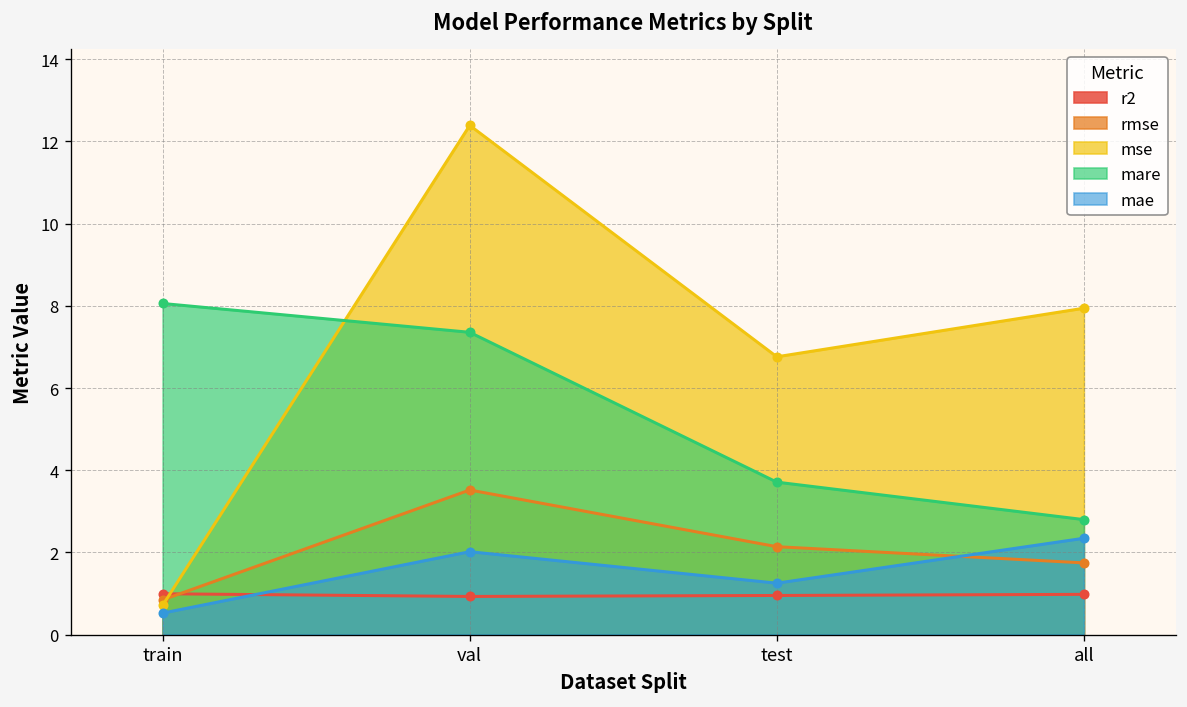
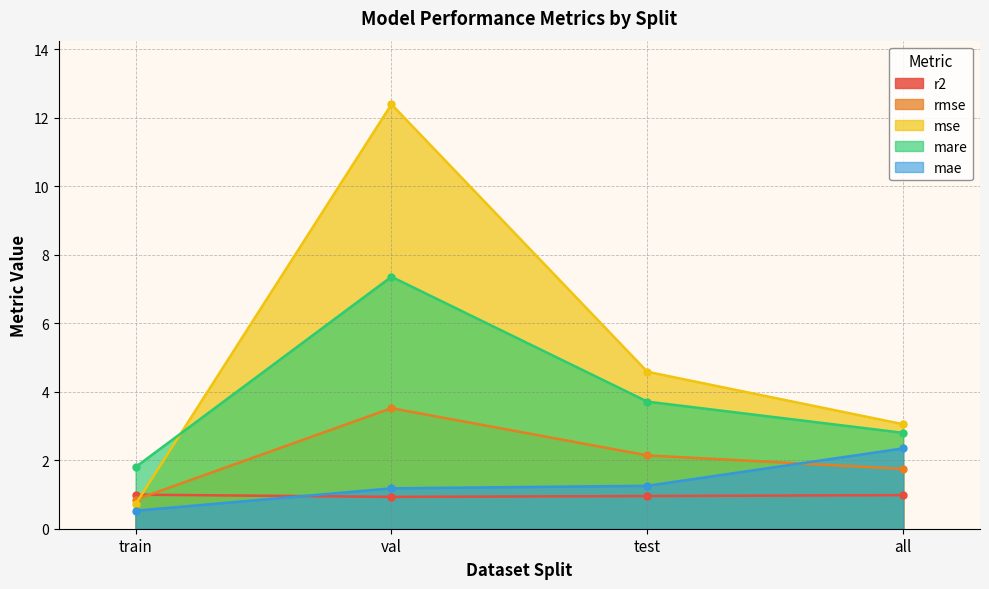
mare, train: 8.1 -> 1.8
mae, val: 2.0 -> 1.2
mse, test: 6.8 -> 4.6
mse, all: 7.9 -> 3.1
